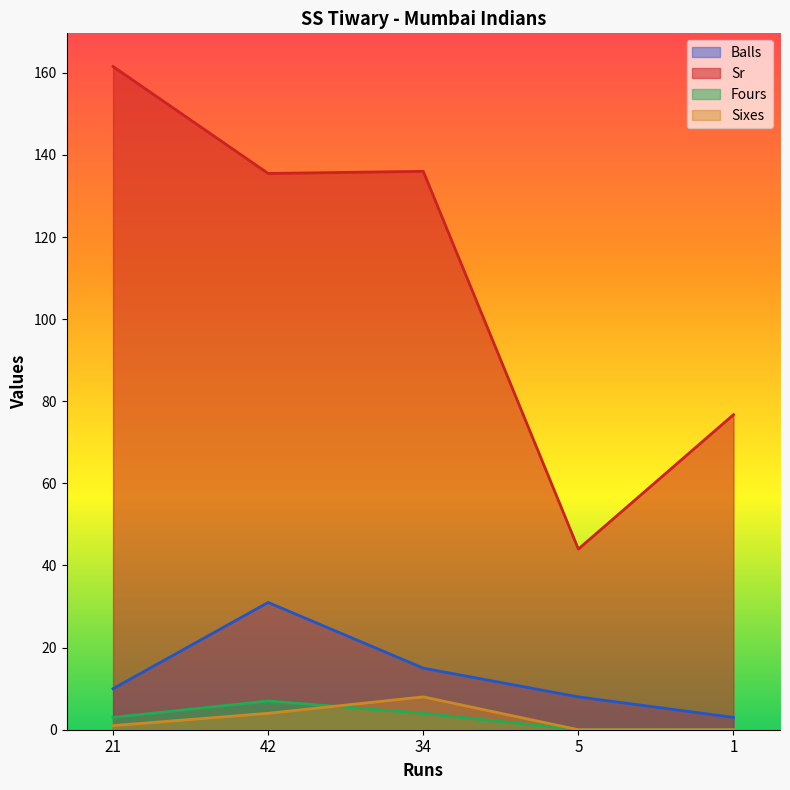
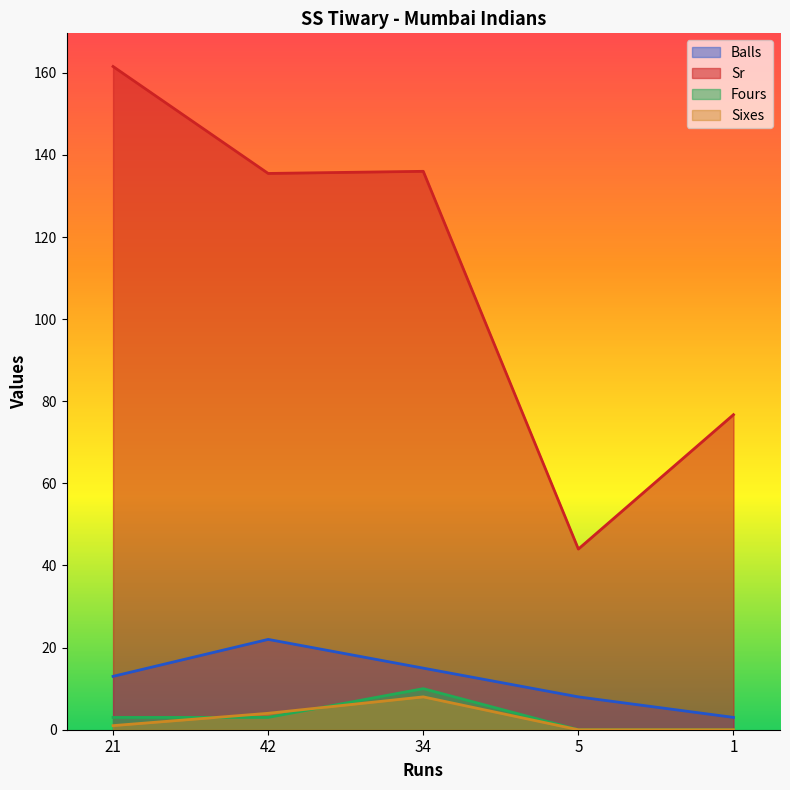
Balls, 21: 10 -> 13
Balls, 42: 31 -> 22
Fours, 42: 7 -> 3
Fours, 34: 4 -> 10
